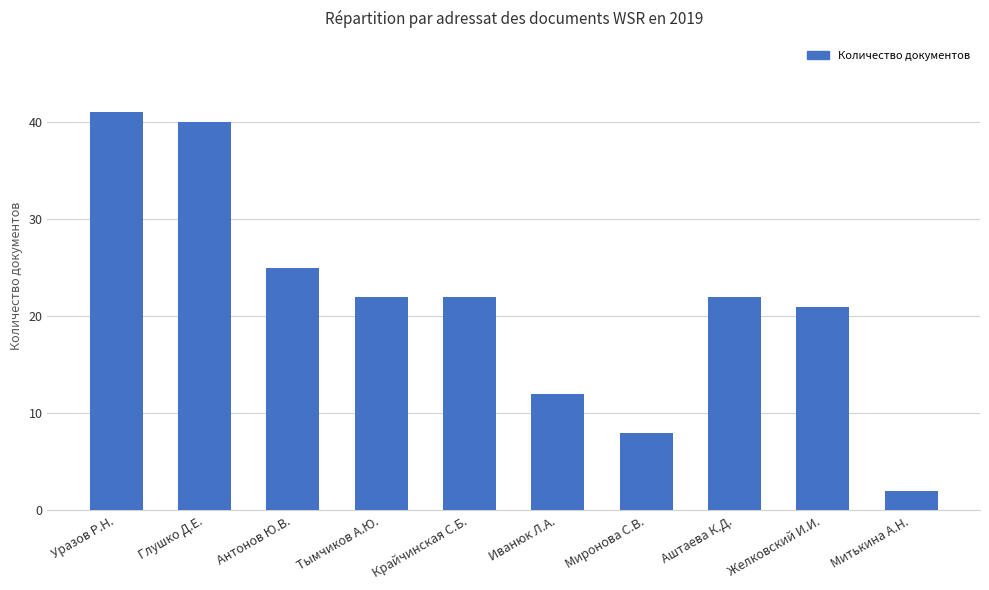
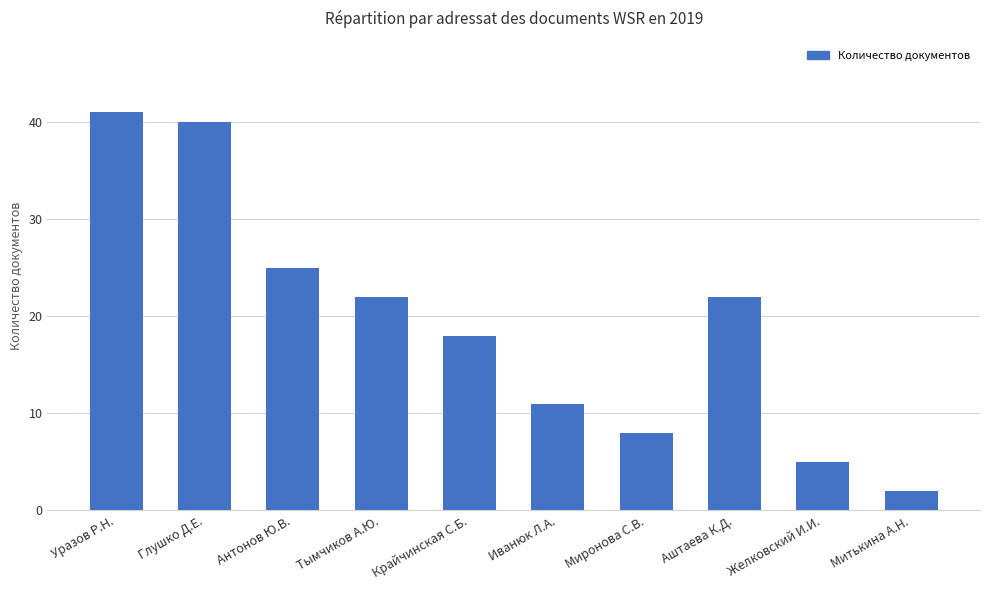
Крайчинская С.Б.: 22 -> 18
Иванюк Л.А.: 12 -> 11
Желковский И.И.: 21 -> 5
